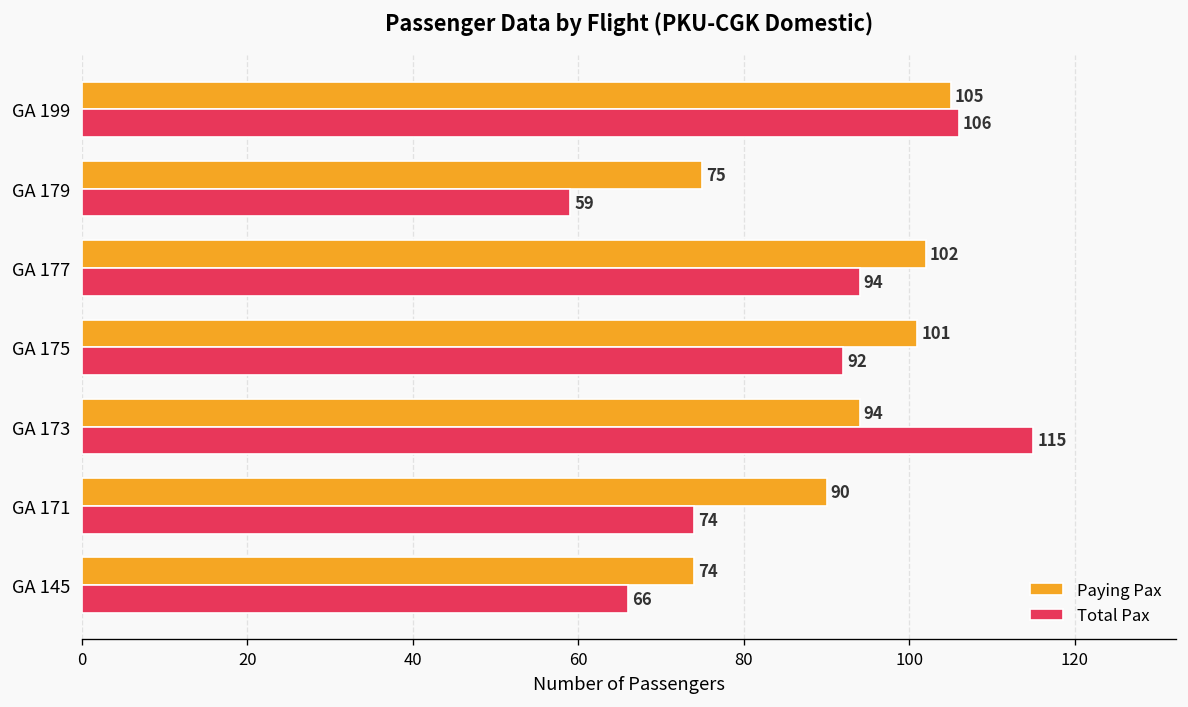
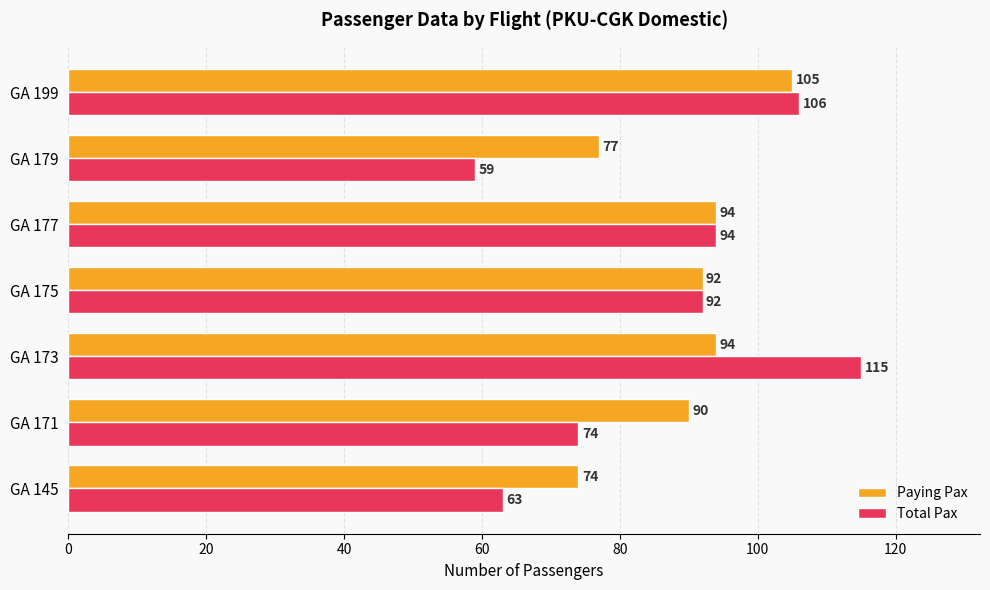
Paying Pax, GA 179: 75 -> 77
Paying Pax, GA 177: 102 -> 94
Paying Pax, GA 175: 101 -> 92
Total Pax, GA 145: 66 -> 63
